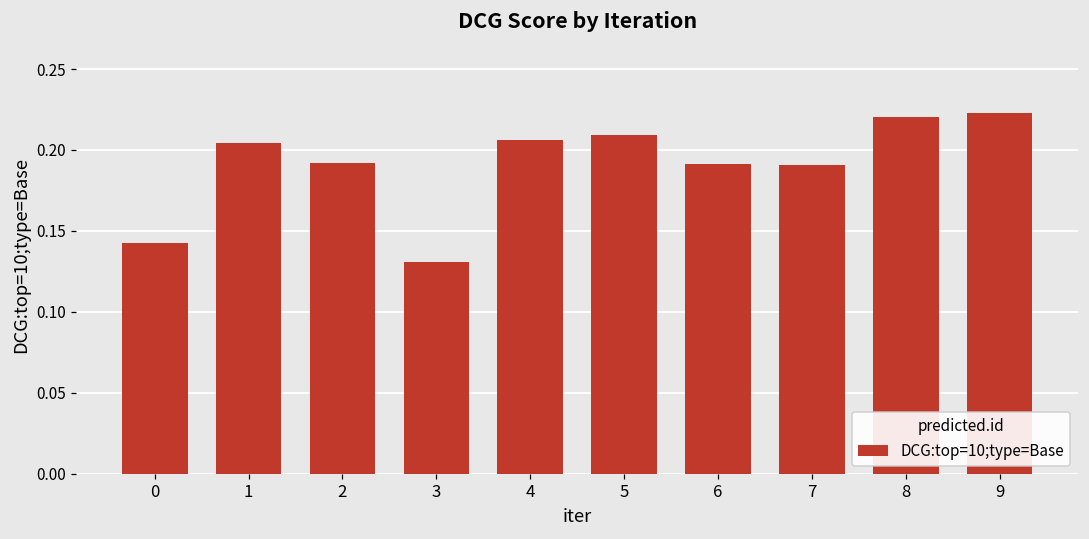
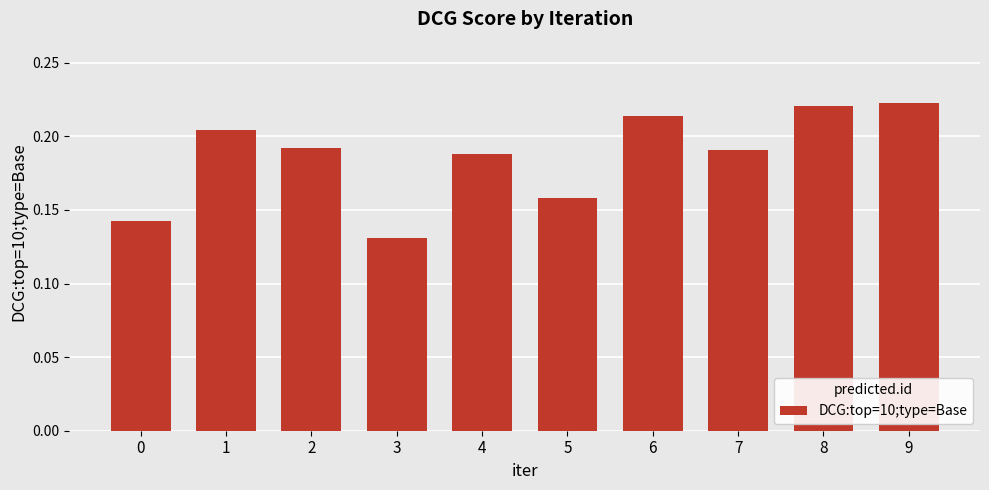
4: 0.206 -> 0.188
5: 0.209 -> 0.158
6: 0.192 -> 0.214
